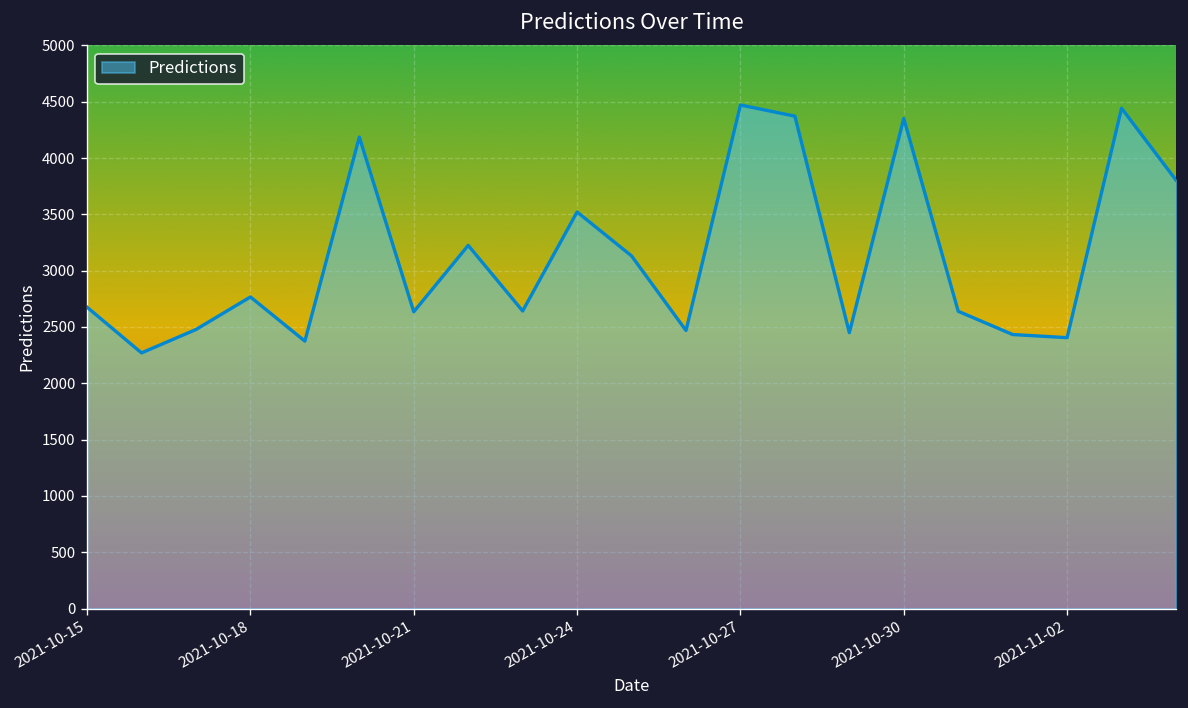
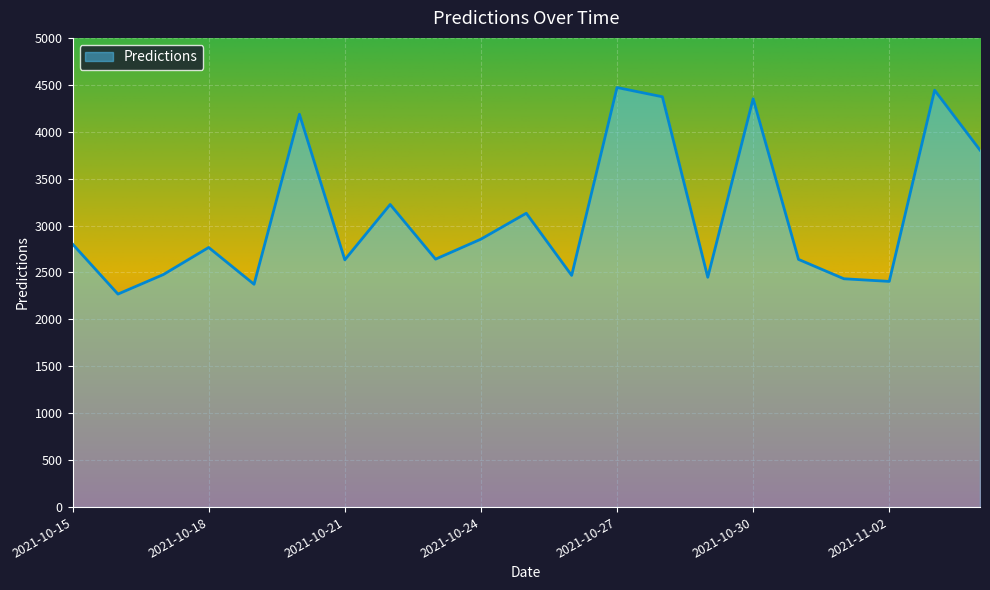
2021-10-15: 2700 -> 2800
2021-10-24: 3500 -> 2900
